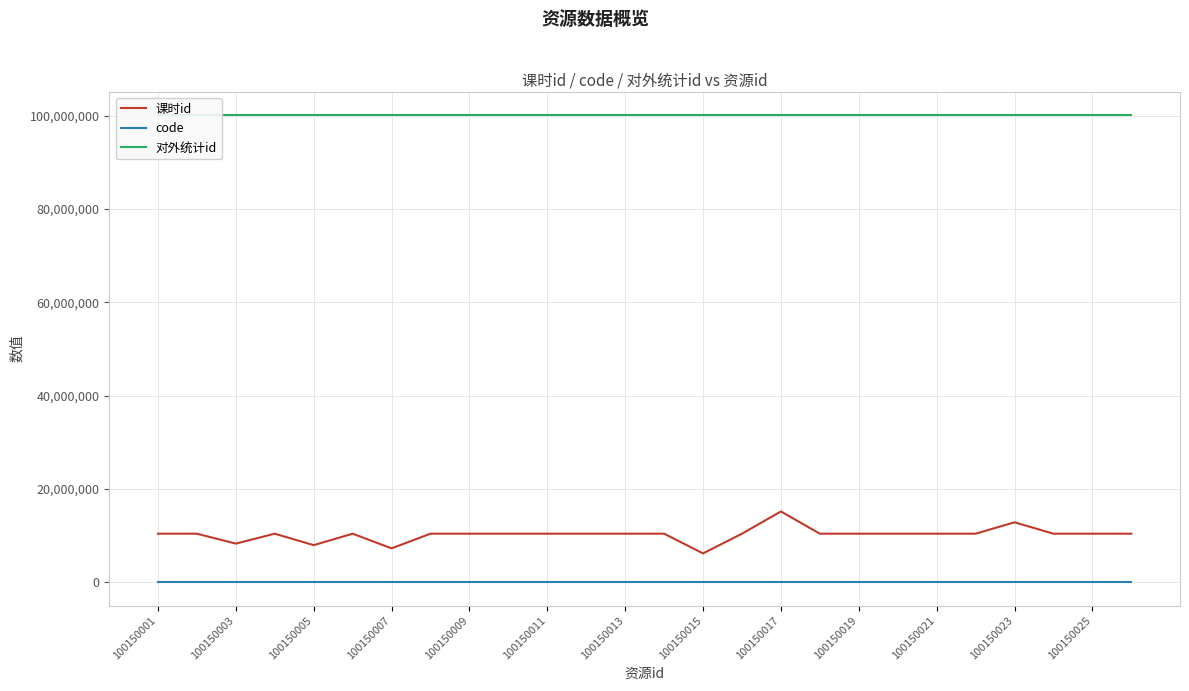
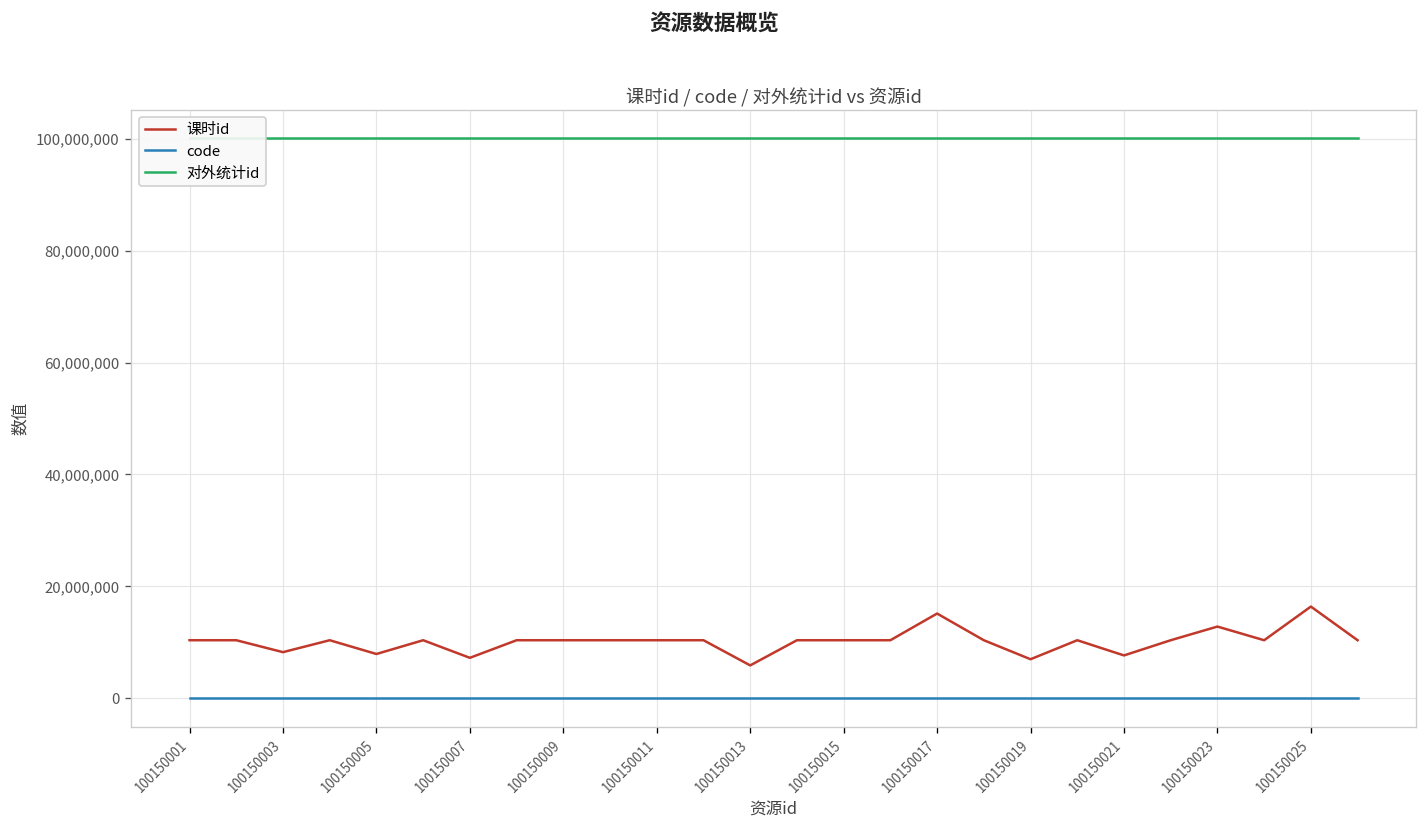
课时id, 100150013: 10,000,000 -> 6,000,000
课时id, 100150015: 6,000,000 -> 10,000,000
课时id, 100150019: 10,000,000 -> 7,000,000
课时id, 100150021: 10,000,000 -> 8,000,000
课时id, 100150025: 10,000,000 -> 16,000,000
